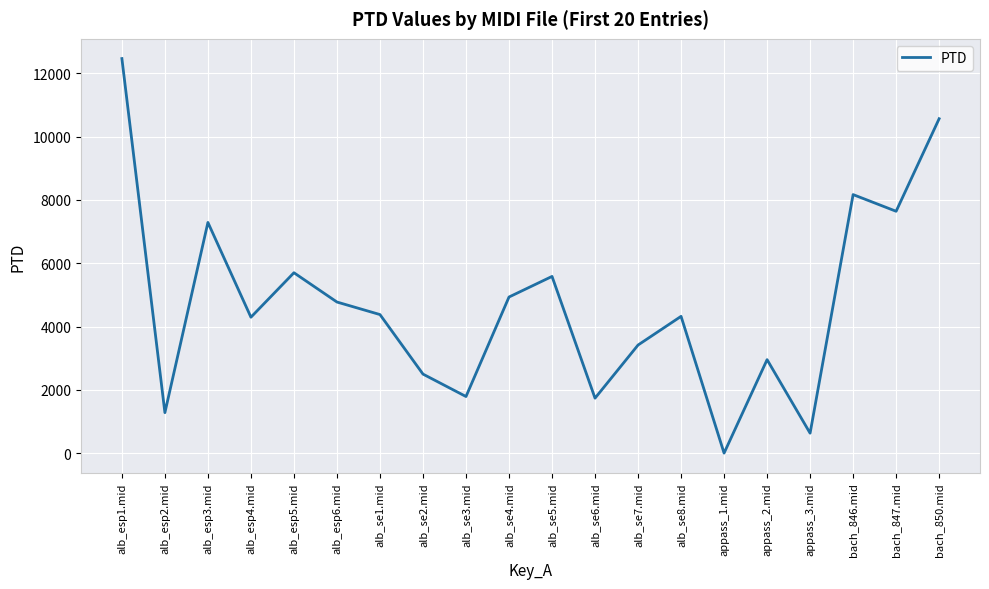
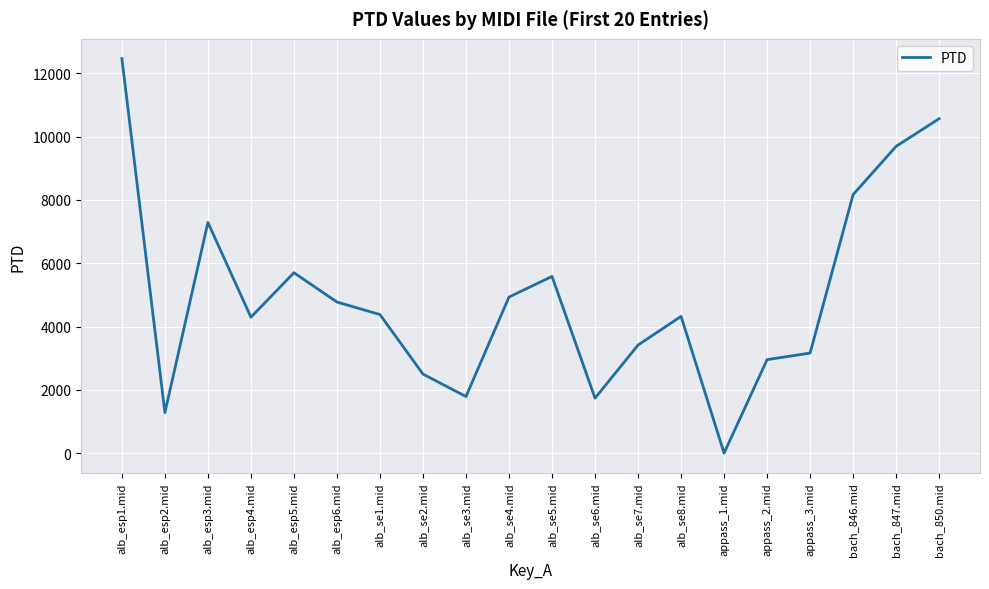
appass_3.mid: 600 -> 3200
bach_847.mid: 7600 -> 9700
